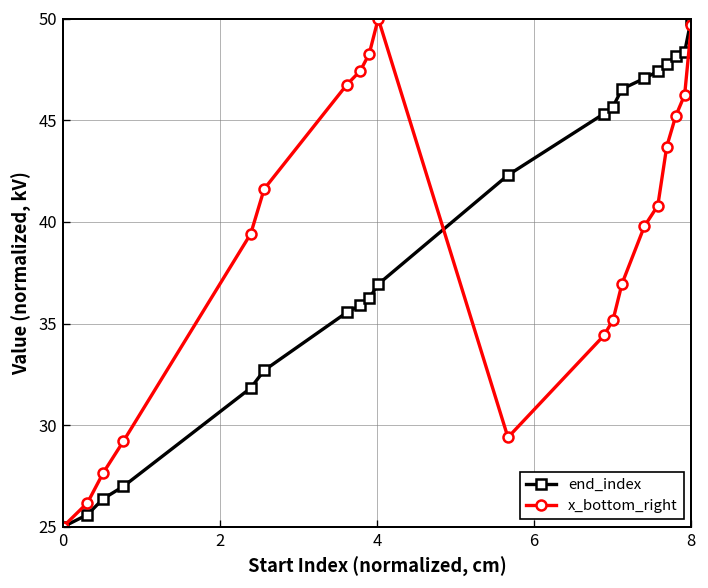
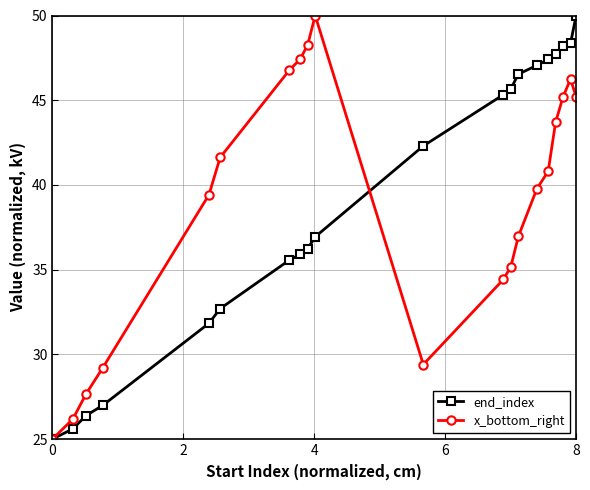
x_bottom_right, 8: 49.7 -> 45.2
